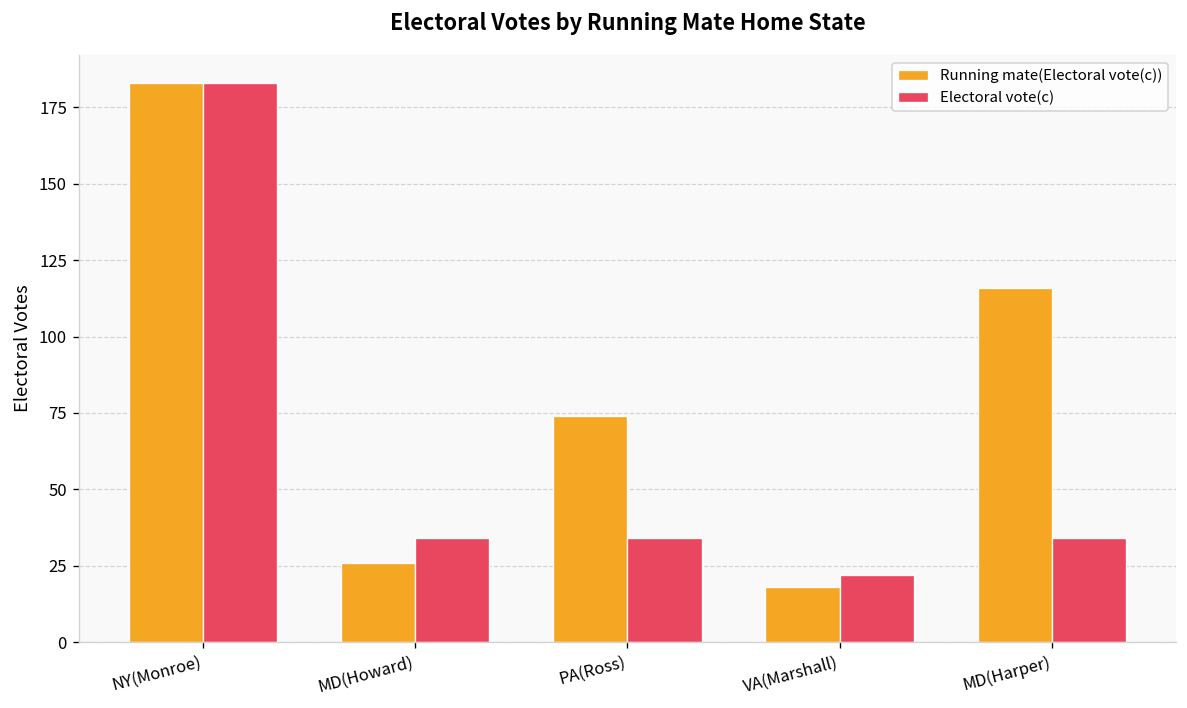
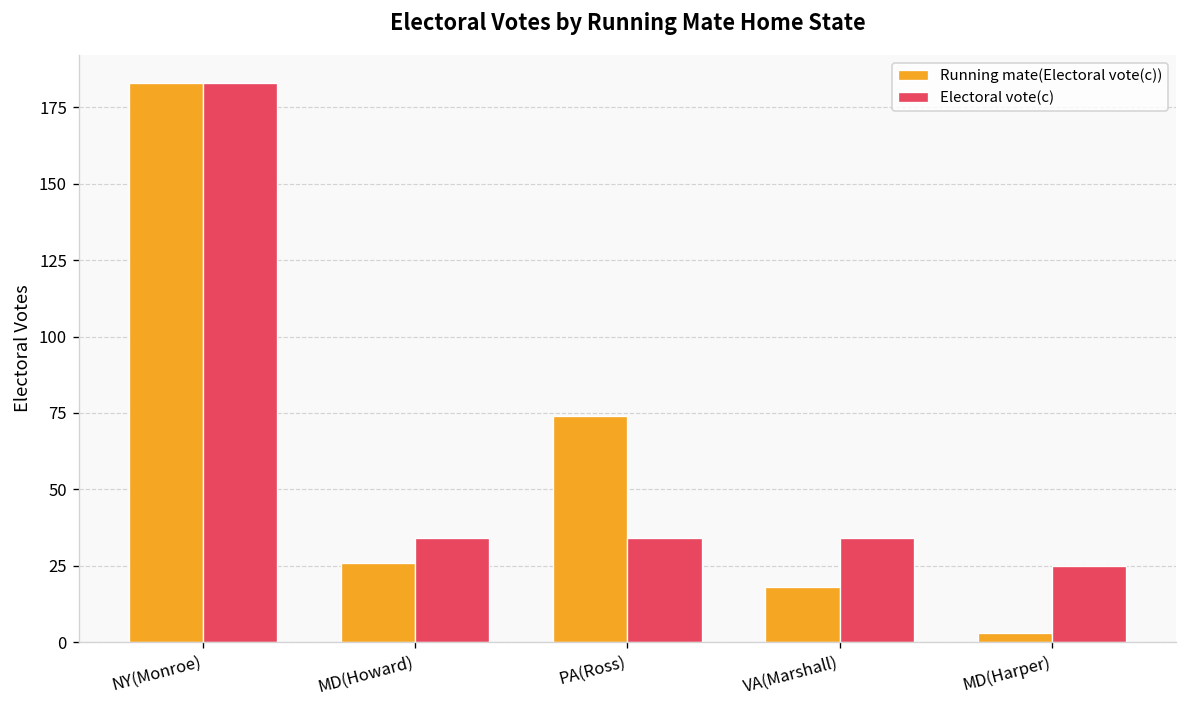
Electoral vote(c), VA(Marshall): 22 -> 34
Running mate(Electoral vote(c)), MD(Harper): 116 -> 3
Electoral vote(c), MD(Harper): 34 -> 25
